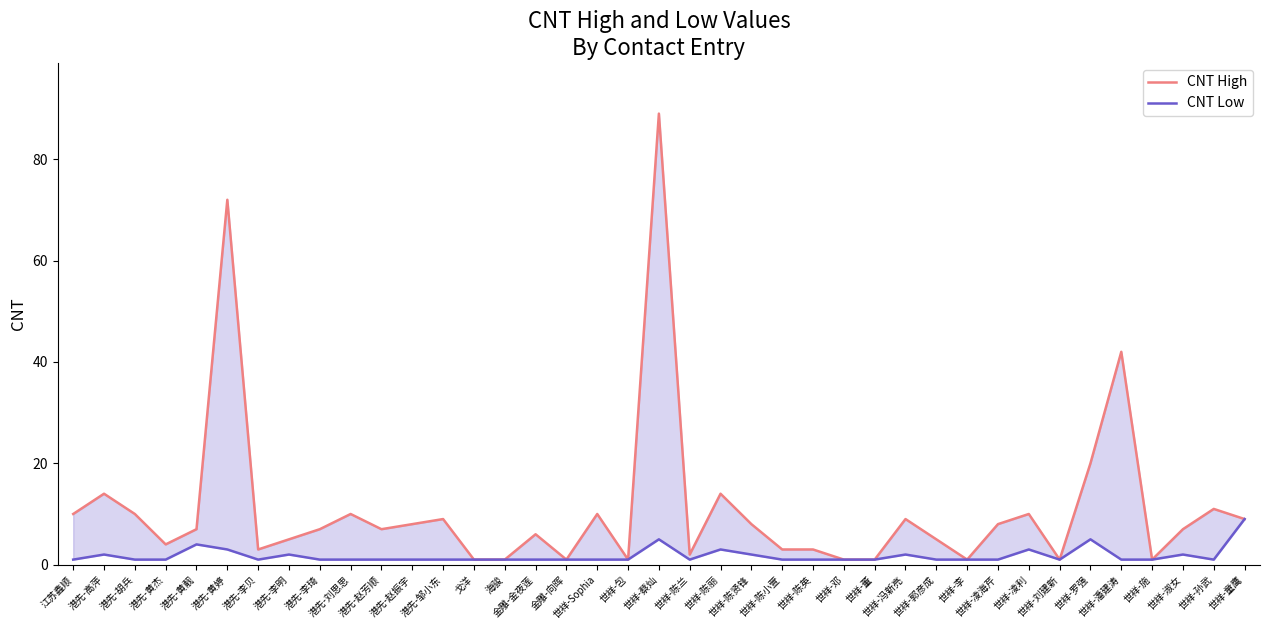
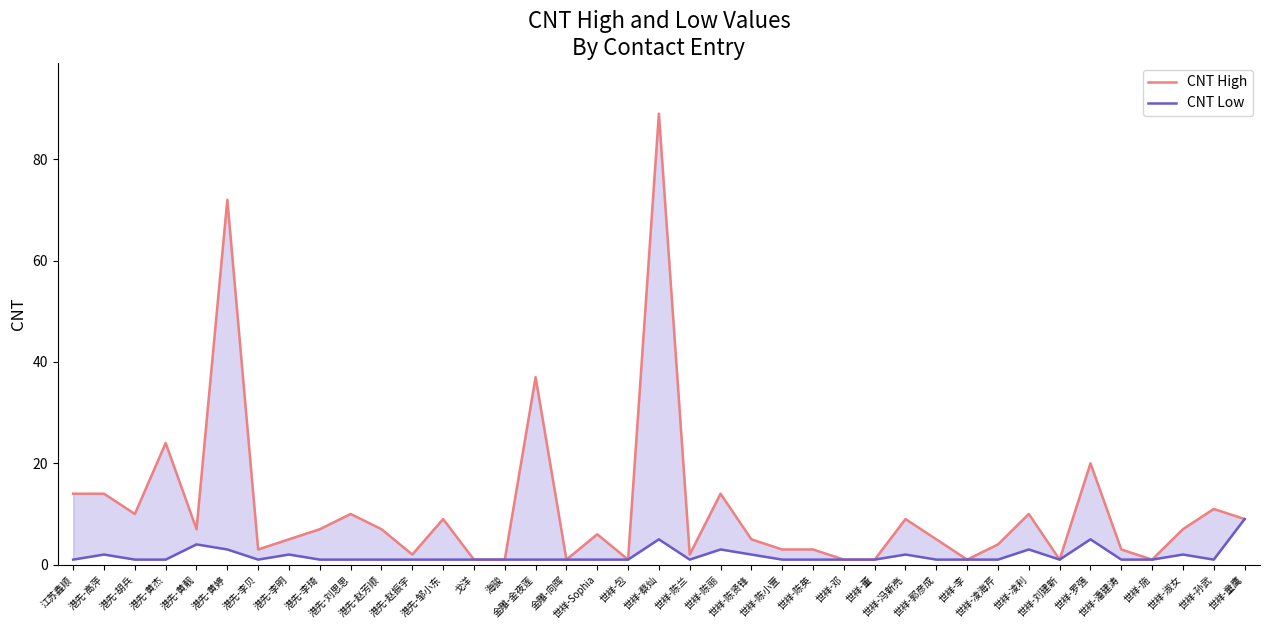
CNT High, 江苏鑫顺: 10 -> 14
CNT High, 港先-黄杰: 4 -> 24
CNT High, 港先-赵振宇: 8 -> 2
CNT High, 金雕-金夜莲: 6 -> 37
CNT High, 世祥-Sophia: 10 -> 6
CNT High, 世祥-陈贤锋: 8 -> 5
CNT High, 世祥-凌海芹: 8 -> 4
CNT High, 世祥-潘建涛: 42 -> 3
